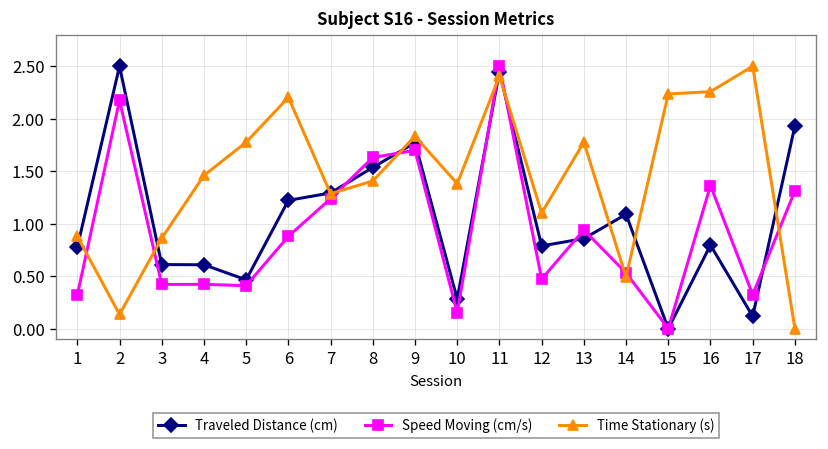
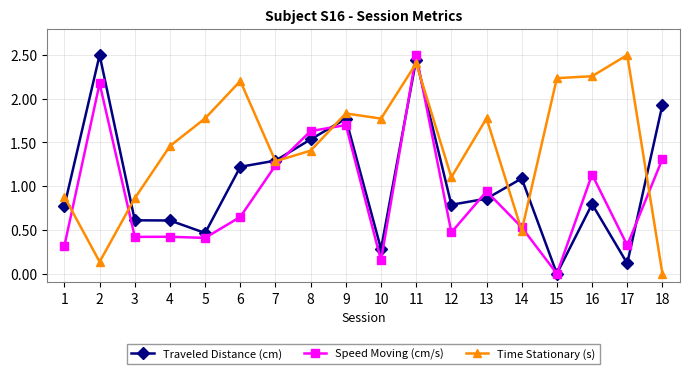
Speed Moving (cm/s), 6: 0.9 -> 0.6
Time Stationary (s), 10: 1.4 -> 1.8
Speed Moving (cm/s), 16: 1.4 -> 1.1
